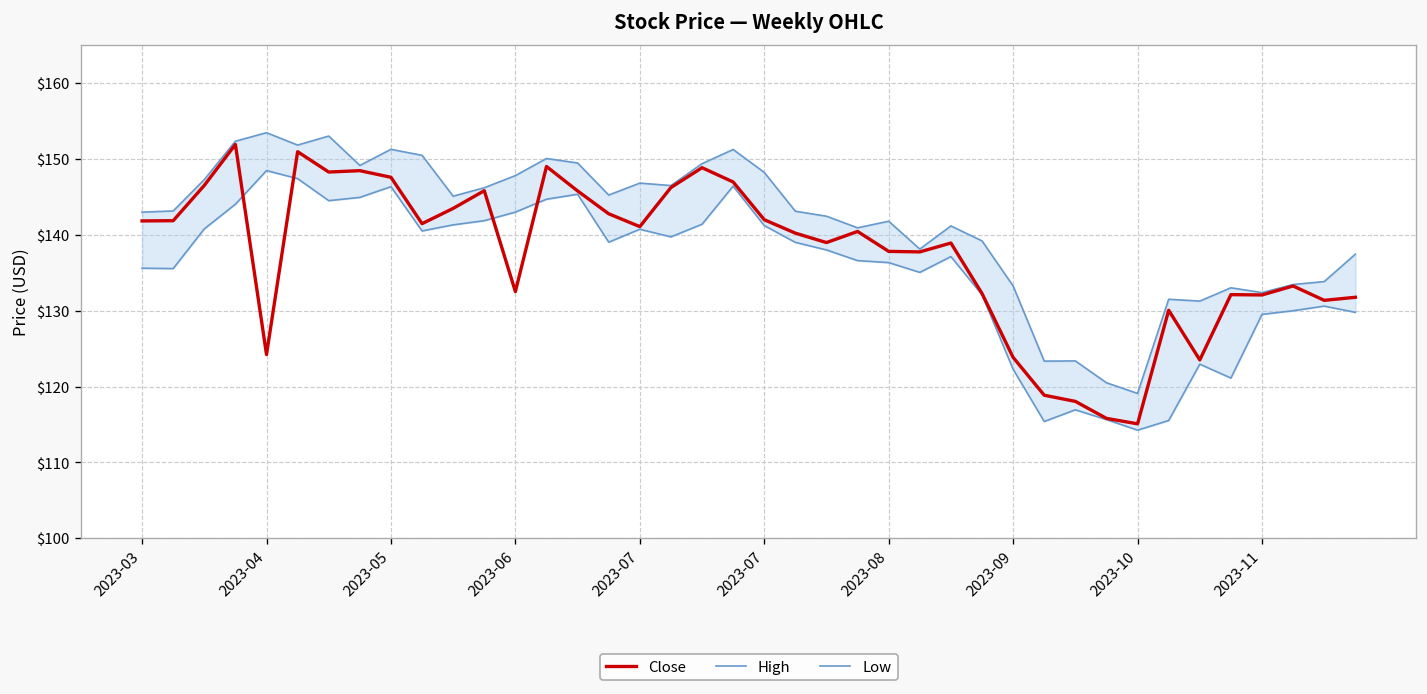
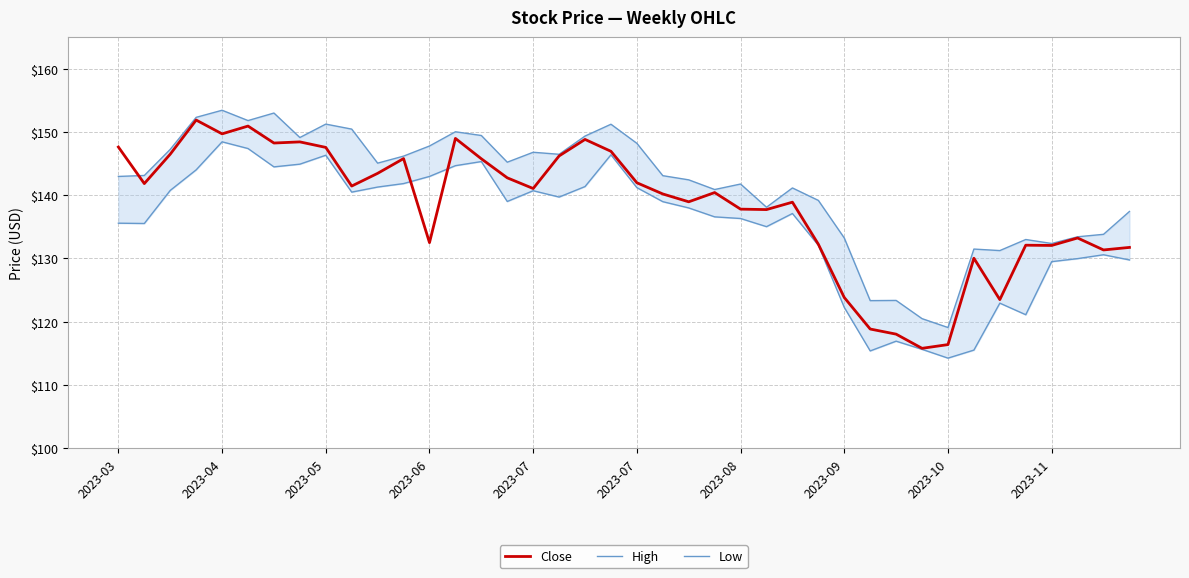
Close, 2023-03: $142 -> $148
Close, 2023-04: $124 -> $150
Close, 2023-10: $115 -> $116
